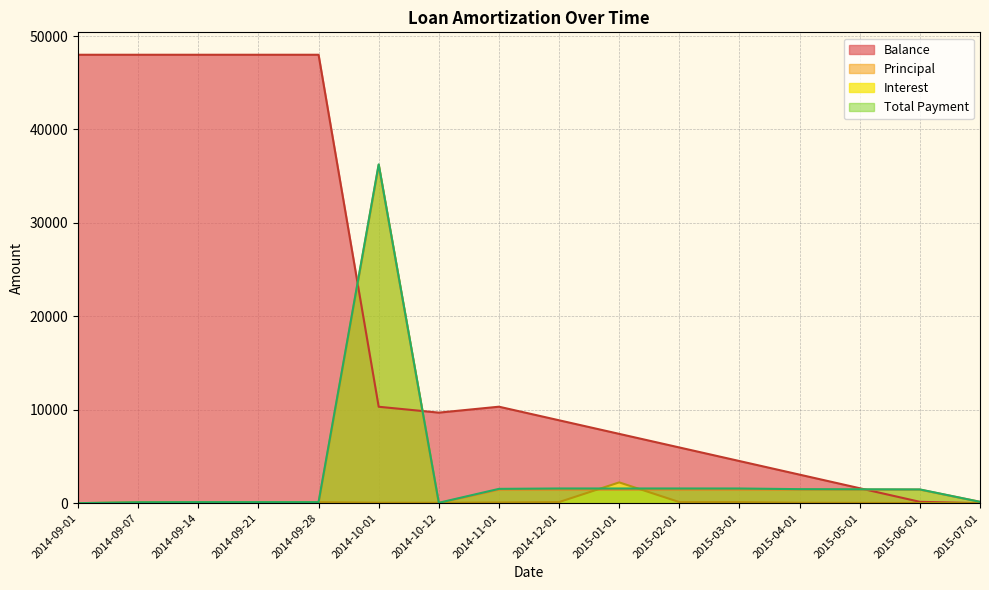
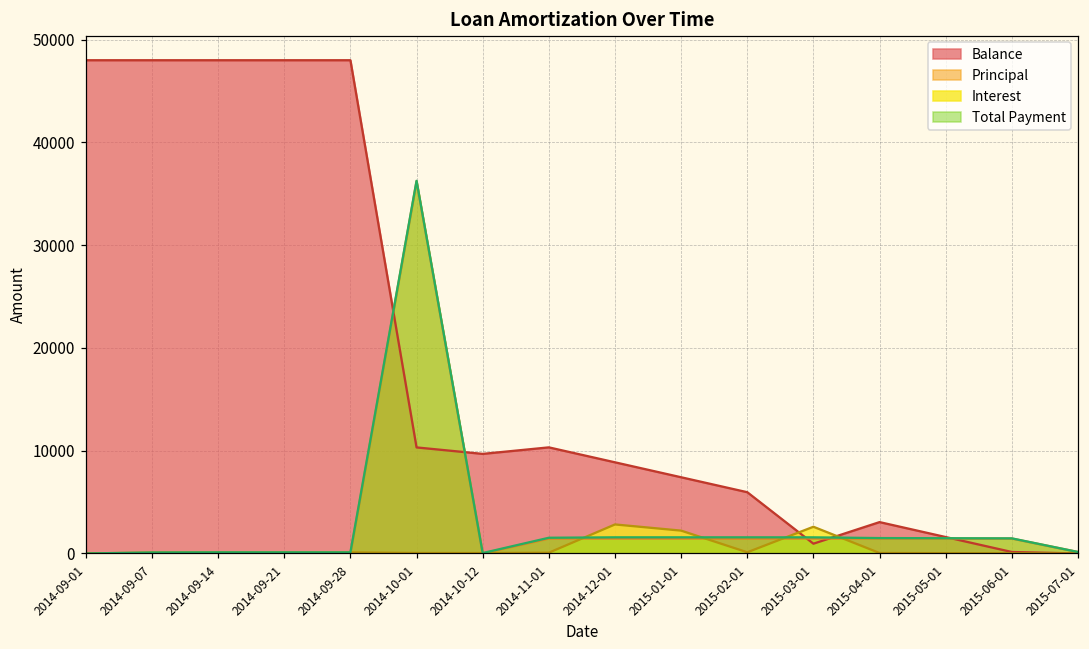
Interest, 2014-12-01: 0 -> 3000
Balance, 2015-03-01: 5000 -> 1000
Interest, 2015-03-01: 0 -> 3000
